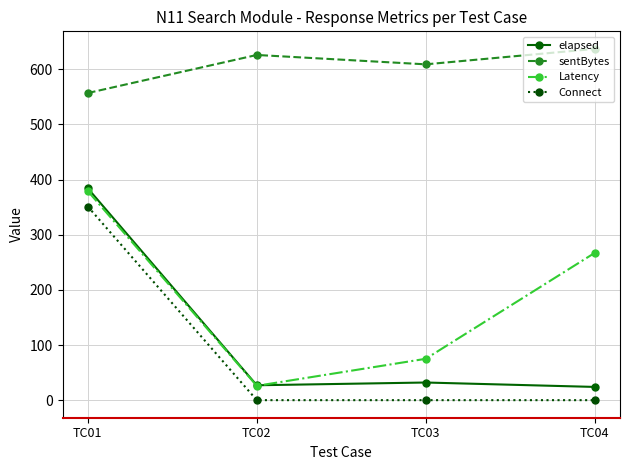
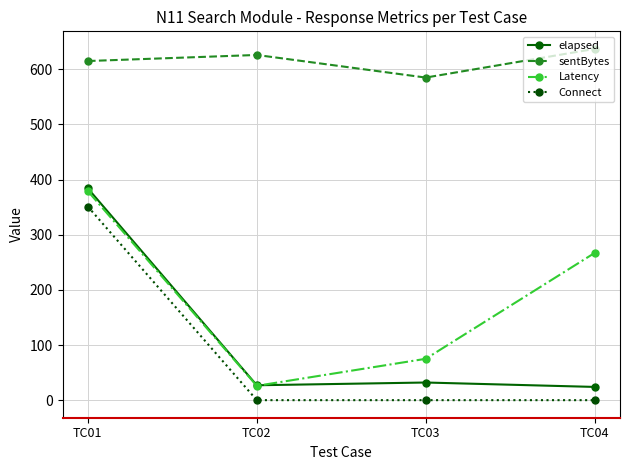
sentBytes, TC01: 560 -> 620
sentBytes, TC03: 610 -> 590
